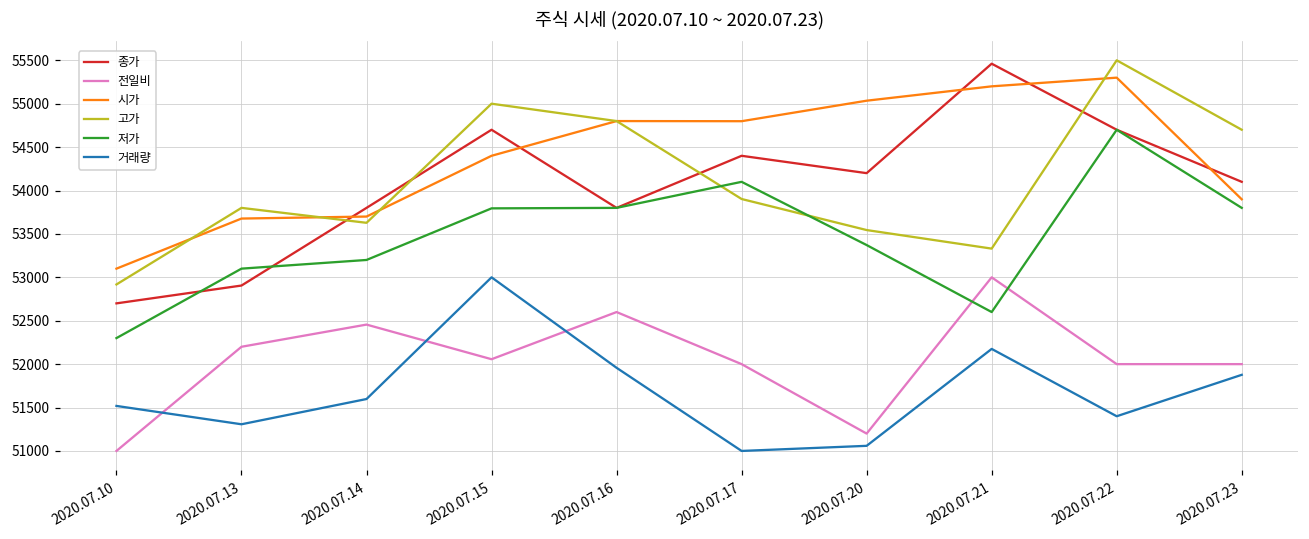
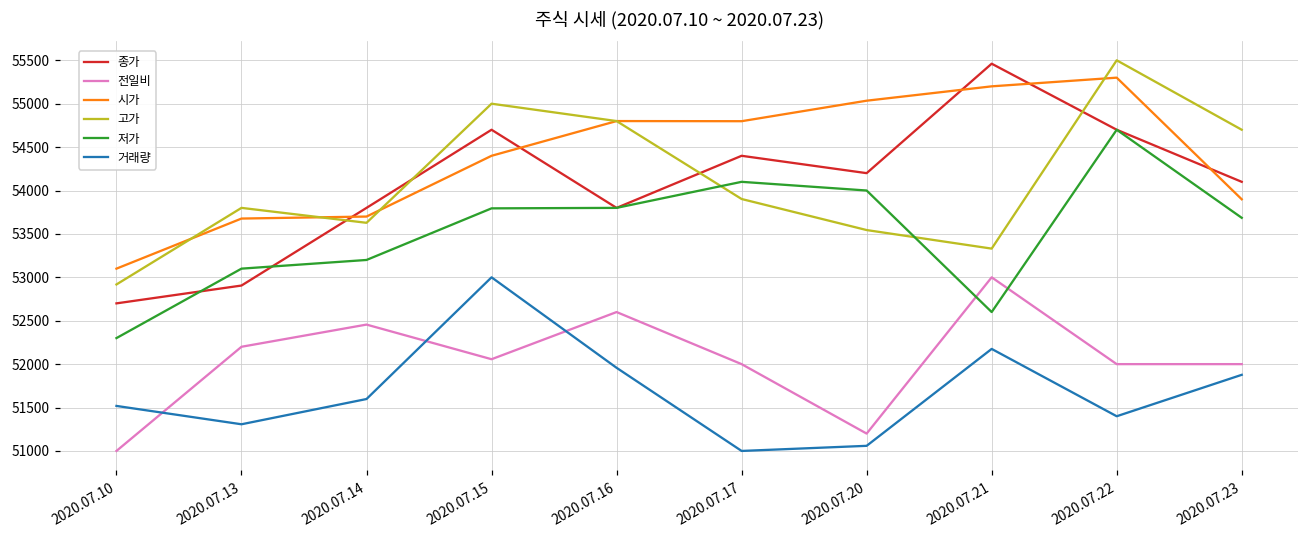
저가, 2020.07.20: 53400 -> 54000
저가, 2020.07.23: 53800 -> 53700
